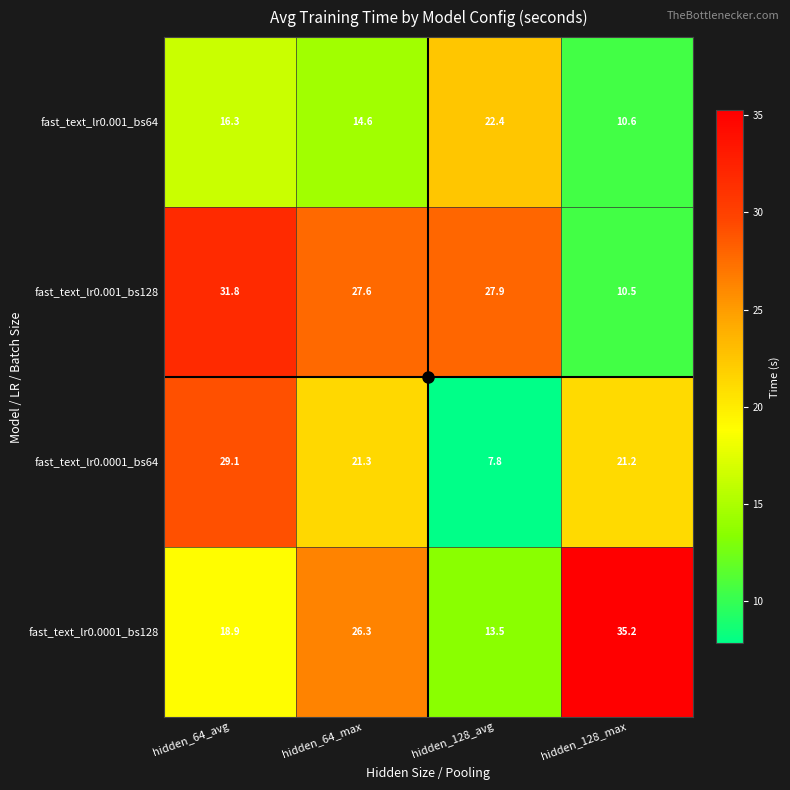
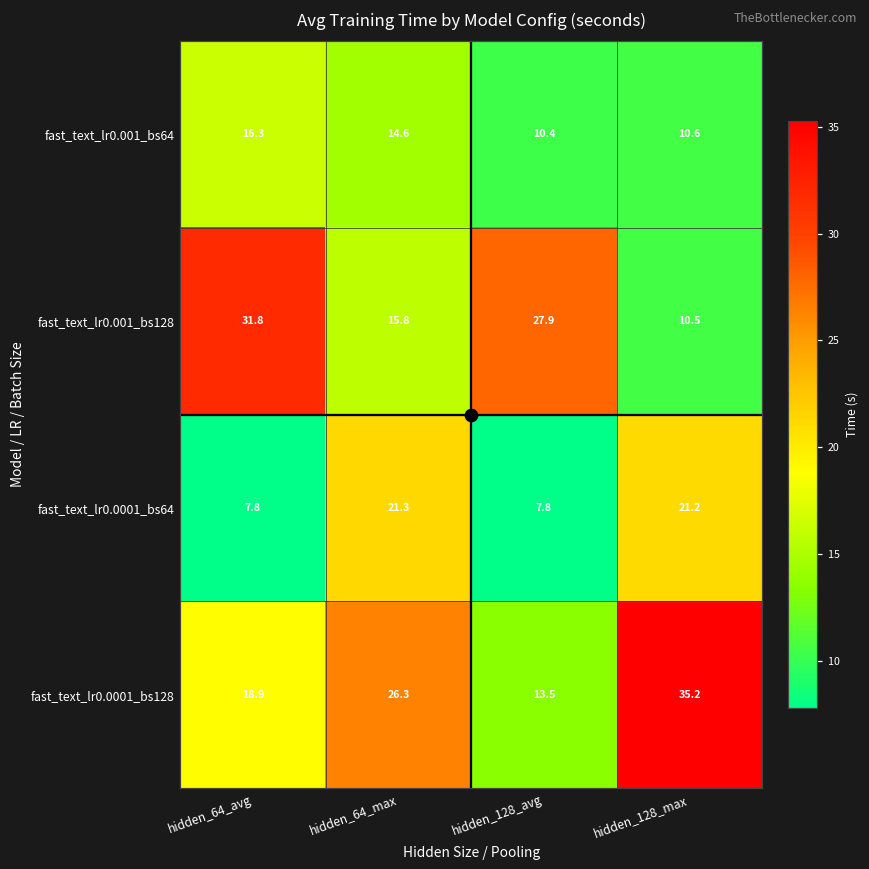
fast_text_lr0.001_bs64, hidden_128_avg: 22.4 -> 10.4
fast_text_lr0.001_bs128, hidden_64_max: 27.6 -> 15.8
fast_text_lr0.0001_bs64, hidden_64_avg: 29.1 -> 7.8
